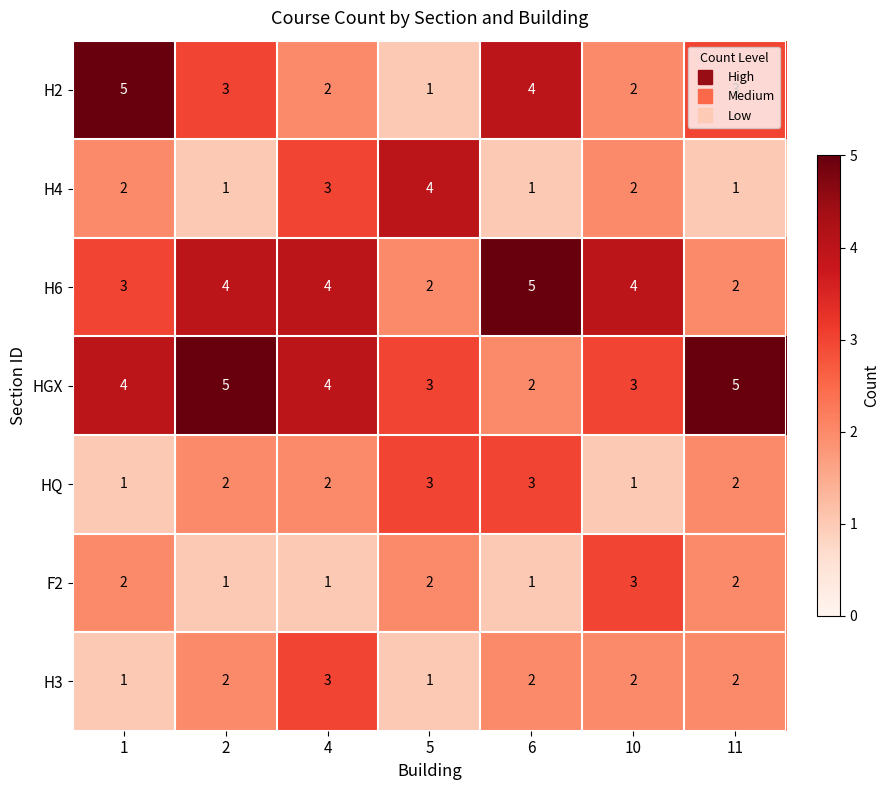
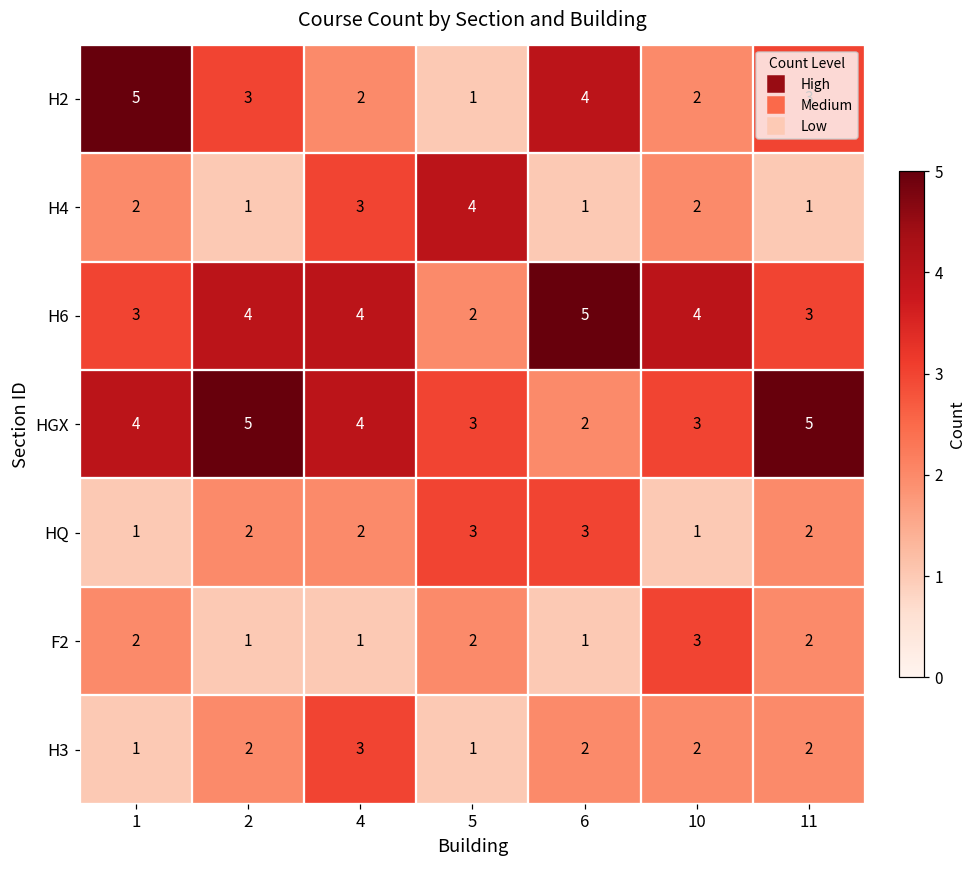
H6, 11: 2 -> 3
